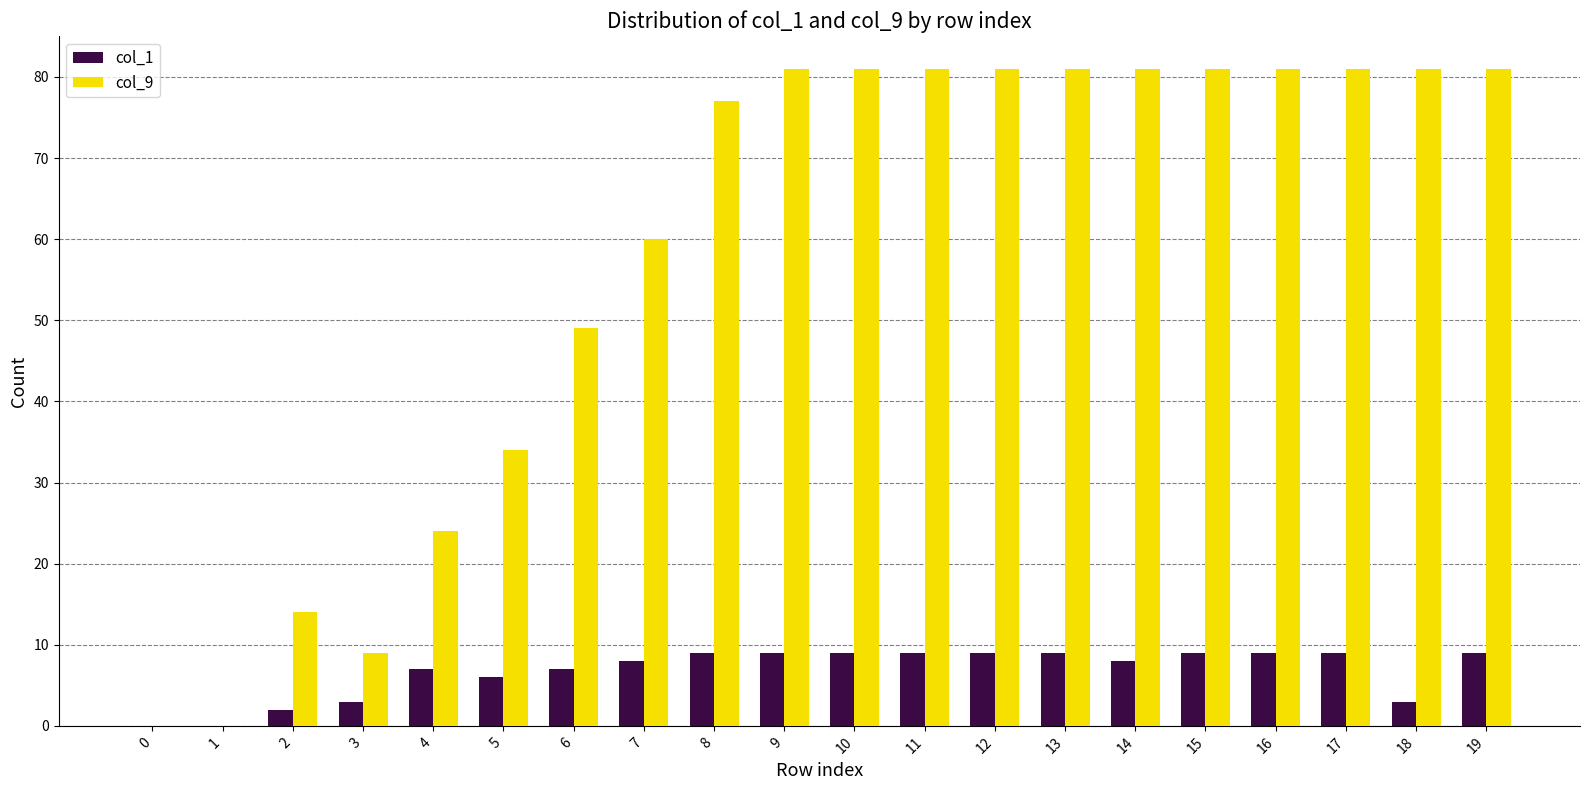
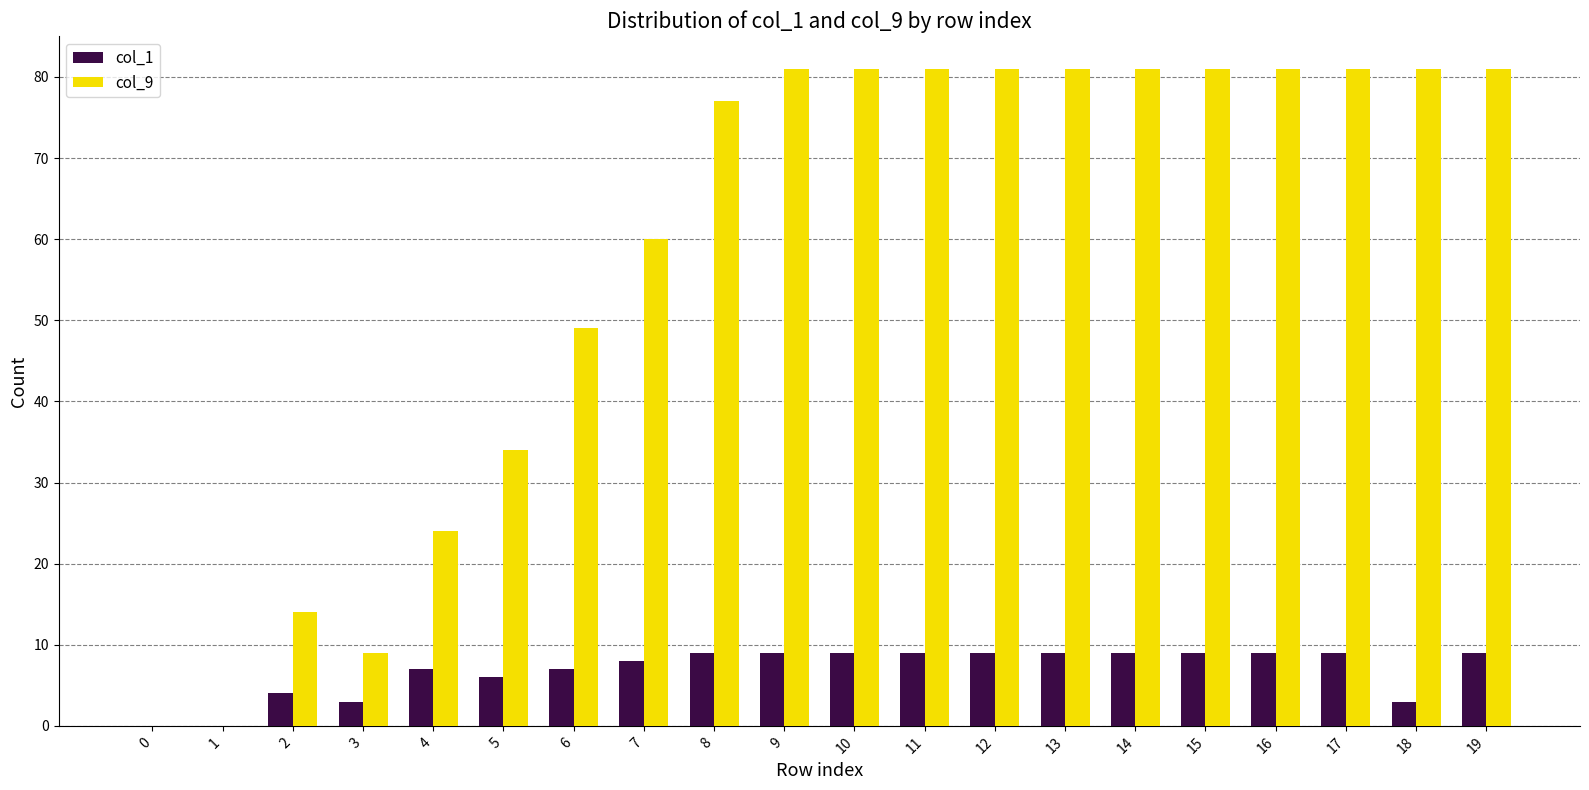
col_1, 2: 2 -> 4
col_1, 14: 8 -> 9
